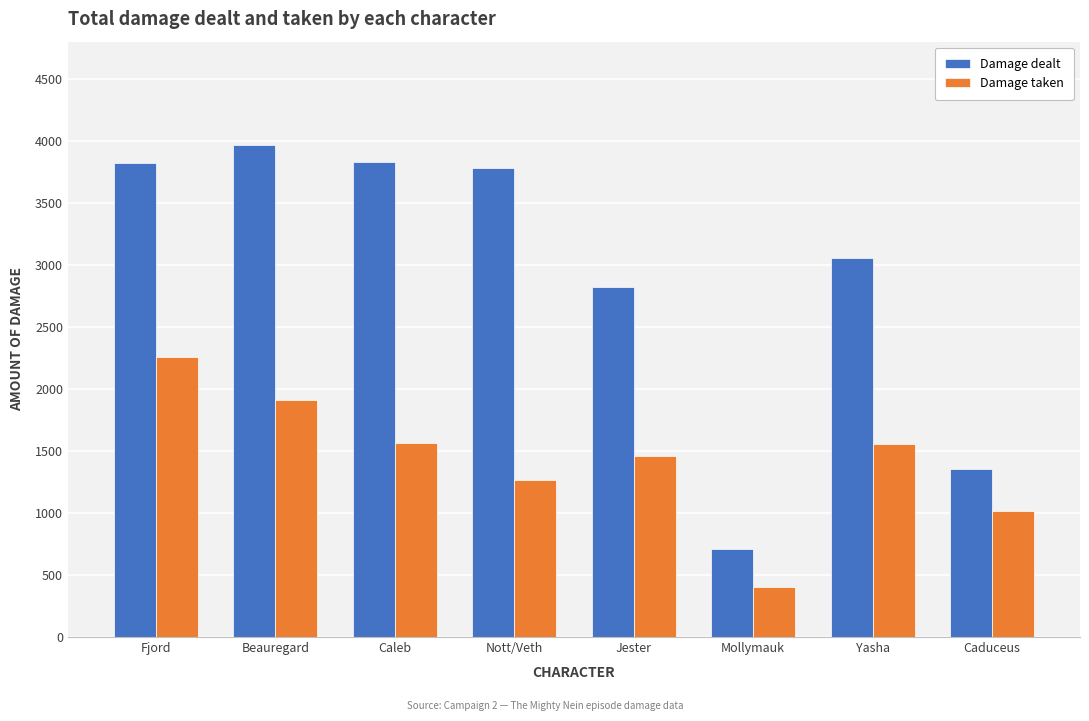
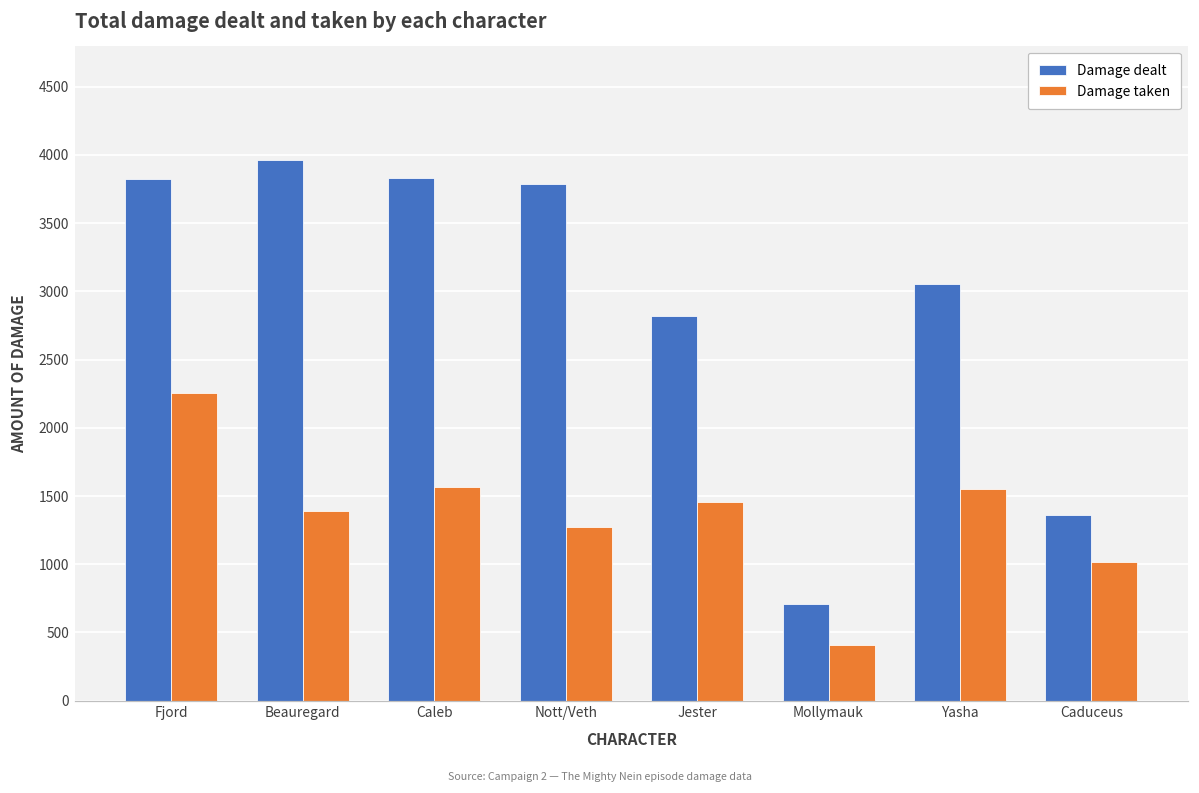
Damage taken, Beauregard: 1910 -> 1390
